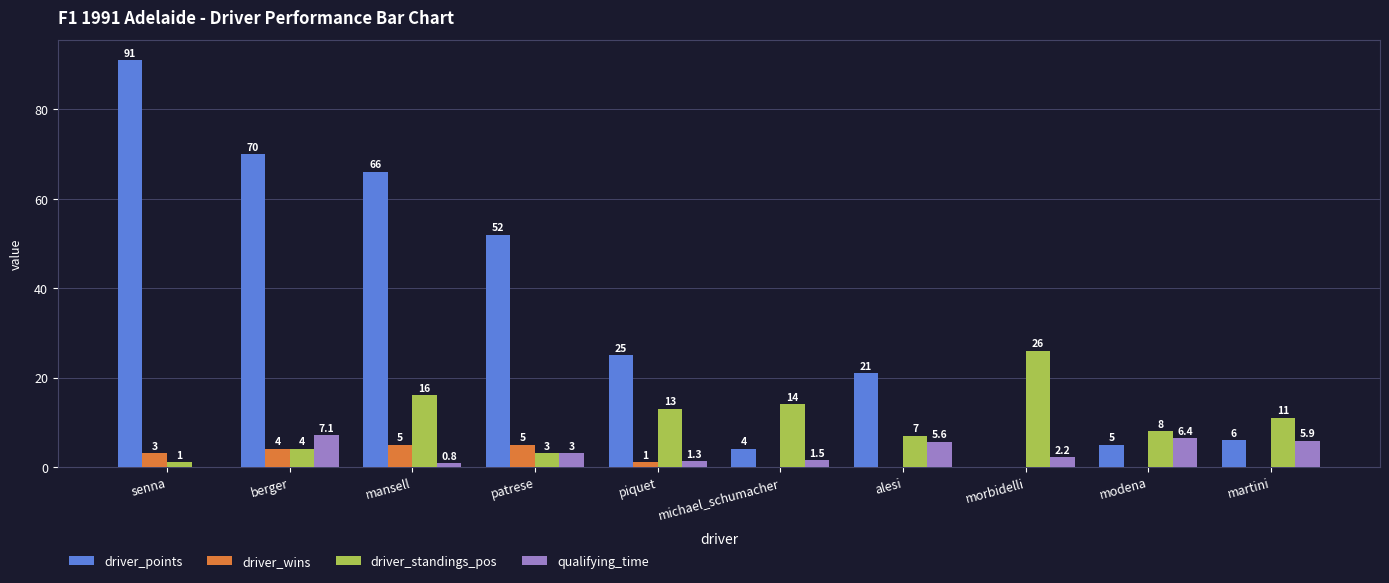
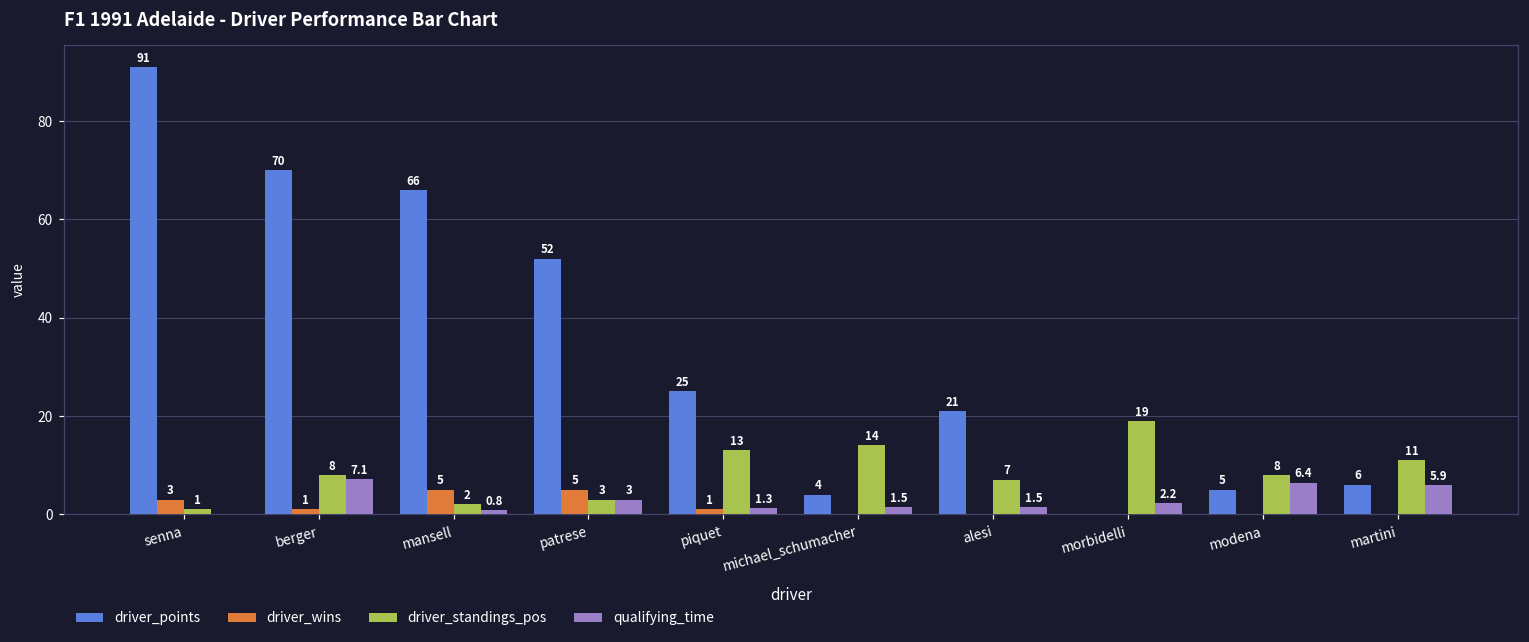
driver_wins, berger: 4 -> 1
driver_standings_pos, berger: 4 -> 8
driver_standings_pos, mansell: 16 -> 2
qualifying_time, alesi: 5.6 -> 1.5
driver_standings_pos, morbidelli: 26 -> 19
